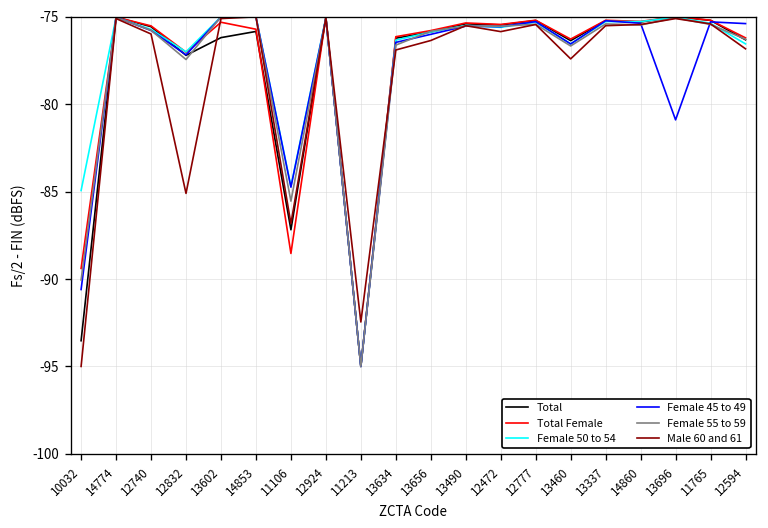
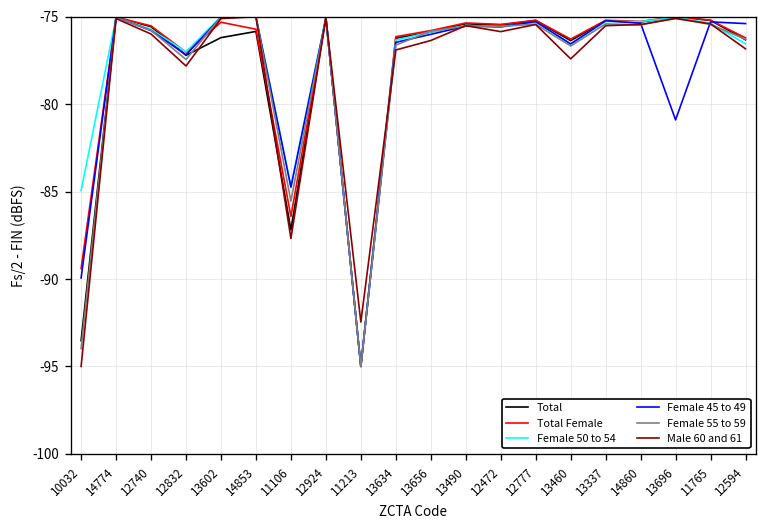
Female 45 to 49, 10032: -90.6 -> -89.9
Female 55 to 59, 10032: -90.1 -> -94.0
Male 60 and 61, 12832: -85.1 -> -77.8
Total Female, 11106: -88.5 -> -86.4
Male 60 and 61, 11106: -86.8 -> -87.7
